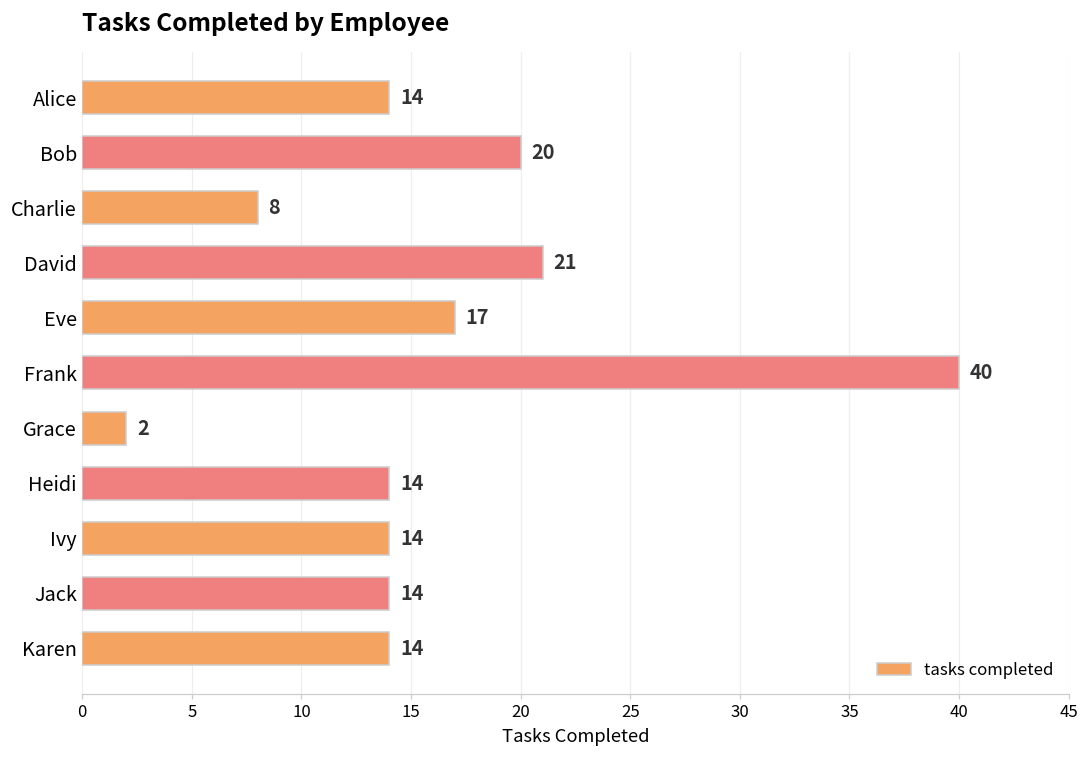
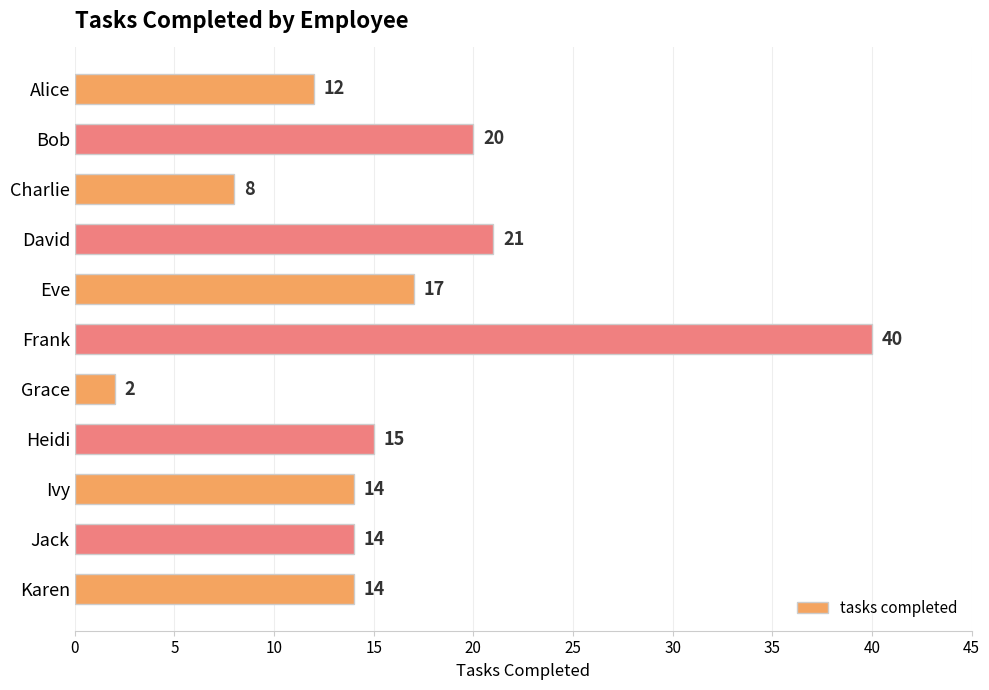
Alice: 14 -> 12
Heidi: 14 -> 15
